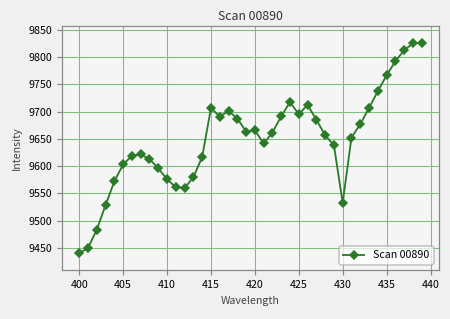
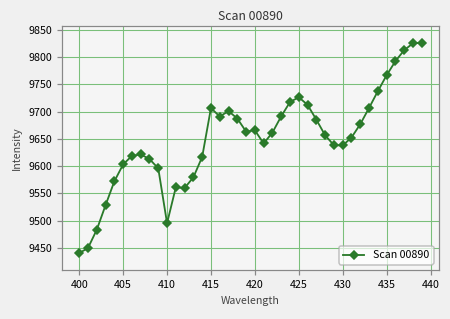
410: 9580 -> 9500
425: 9700 -> 9730
430: 9530 -> 9640
